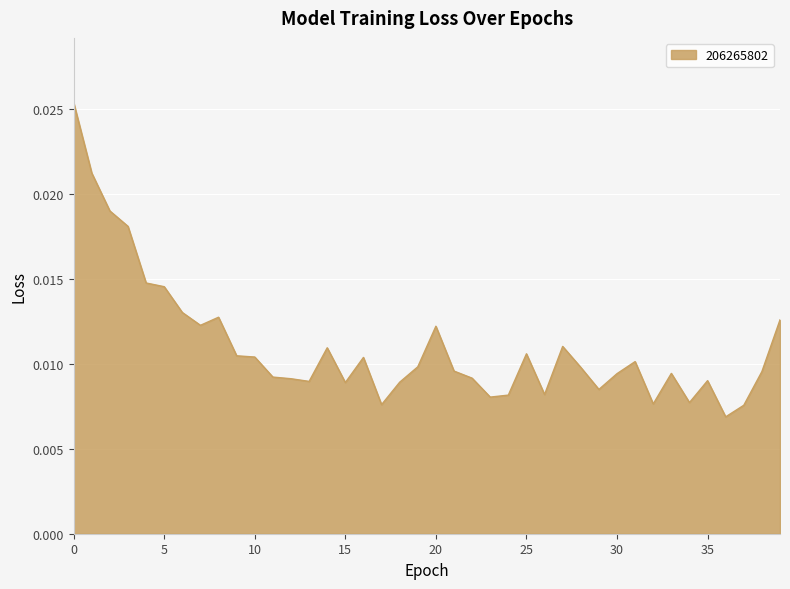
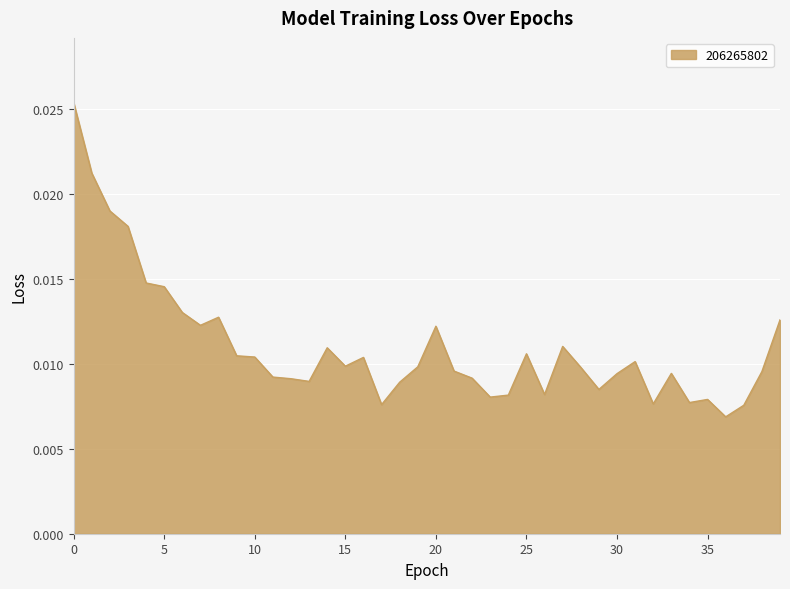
15: 0.0089 -> 0.0099
35: 0.0090 -> 0.0079
